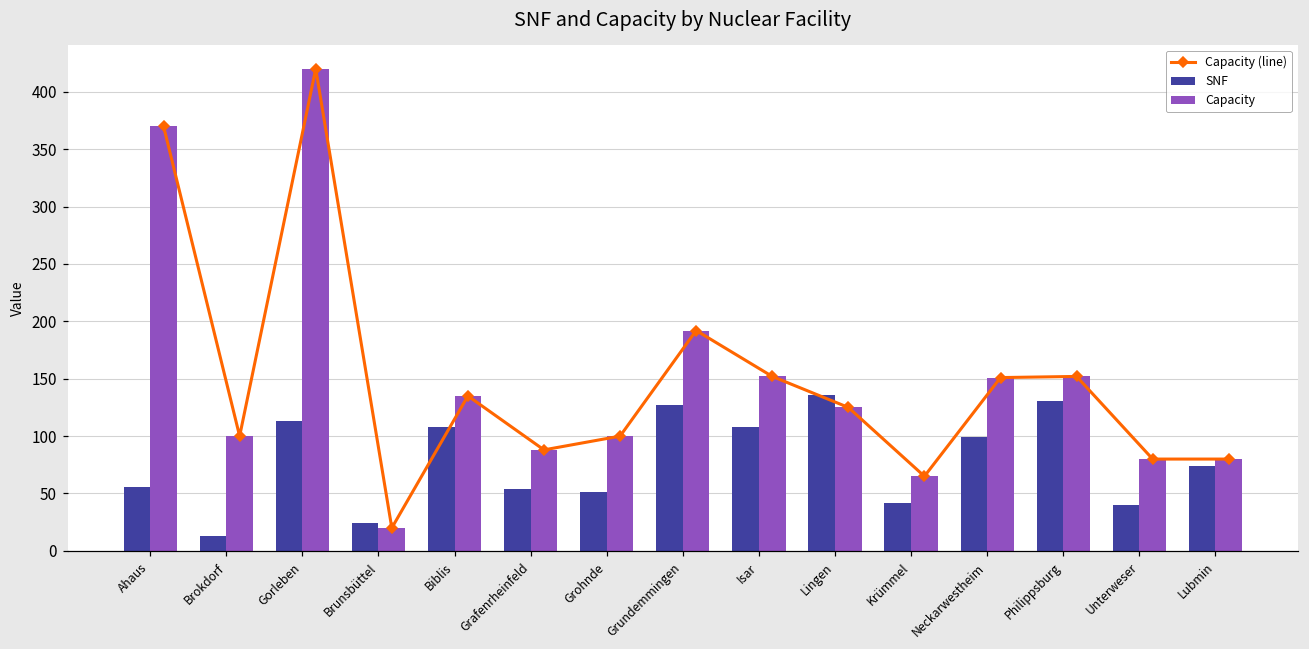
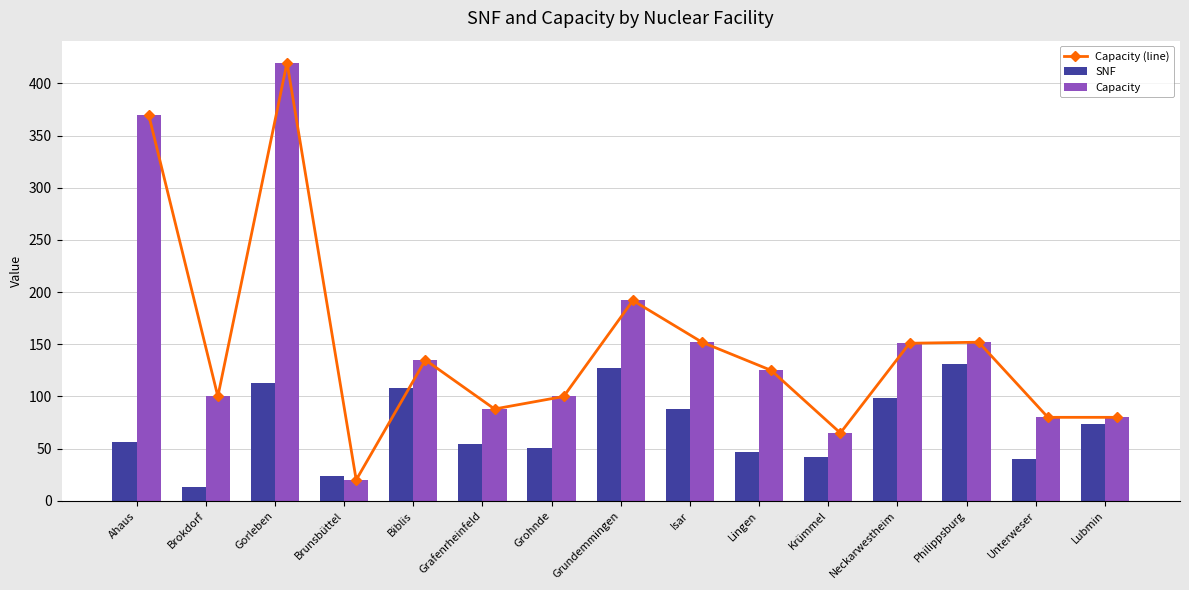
SNF, Isar: 108 -> 88
SNF, Lingen: 136 -> 47
